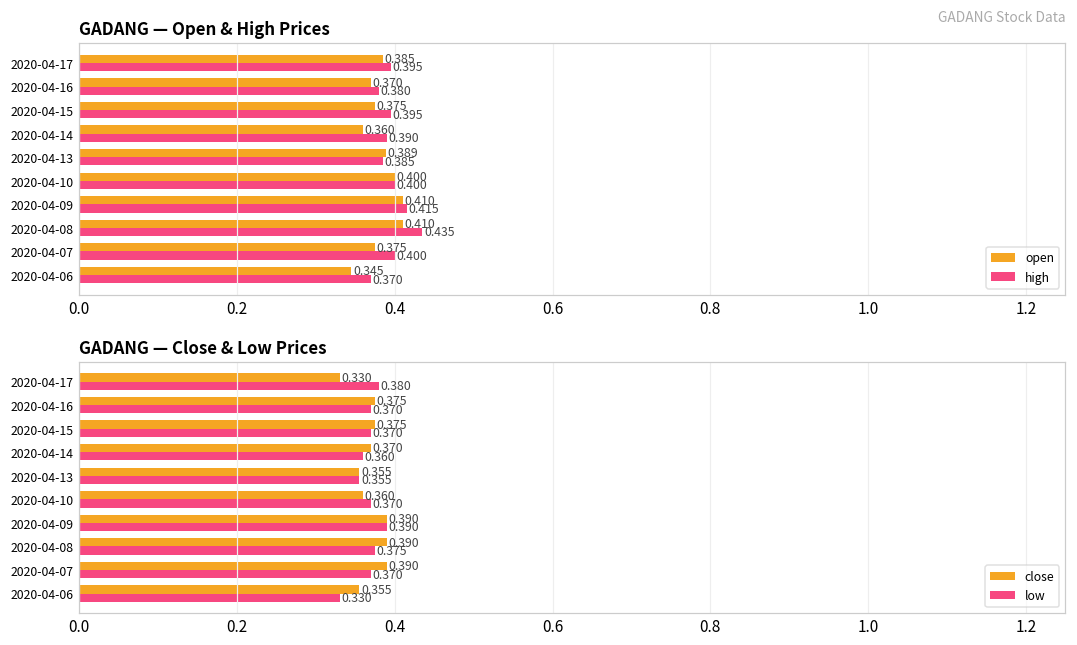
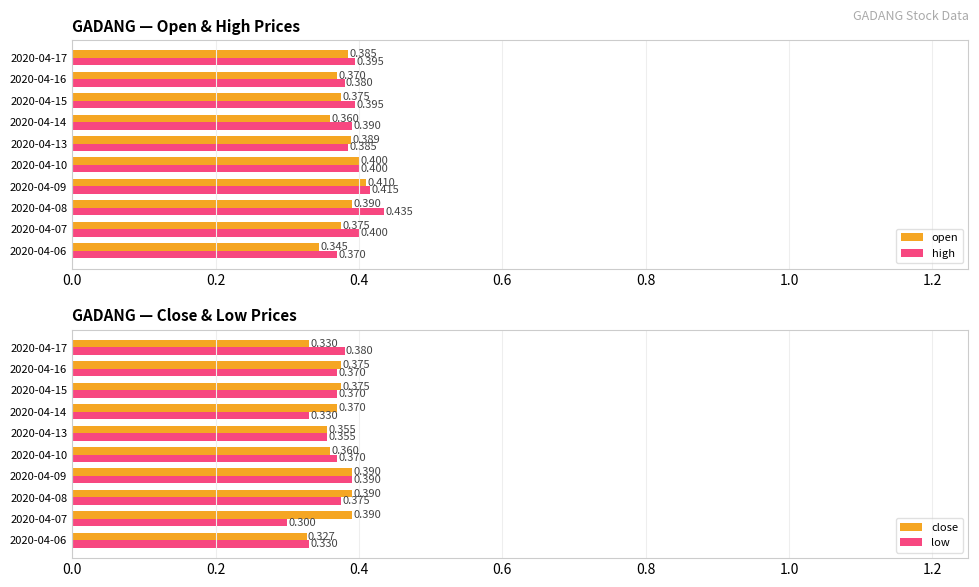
GADANG — Open & High Prices, open, 2020-04-08: 0.410 -> 0.390
GADANG — Close & Low Prices, low, 2020-04-14: 0.360 -> 0.330
GADANG — Close & Low Prices, low, 2020-04-07: 0.370 -> 0.300
GADANG — Close & Low Prices, close, 2020-04-06: 0.355 -> 0.327
